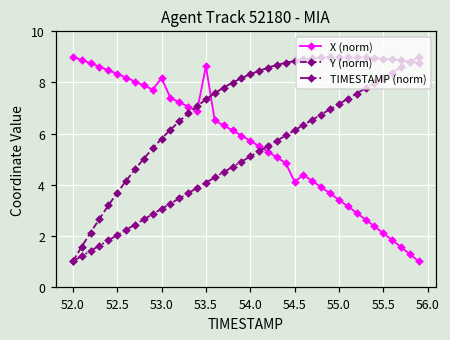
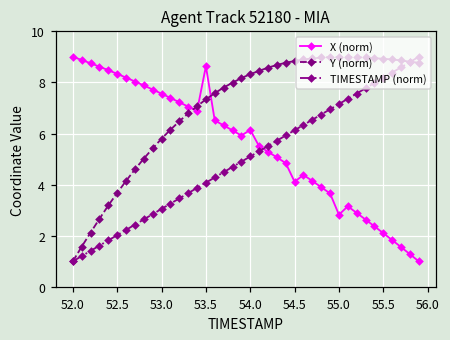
X (norm), 53.0: 8.2 -> 7.6
X (norm), 54.0: 5.7 -> 6.1
X (norm), 55.0: 3.4 -> 2.8
